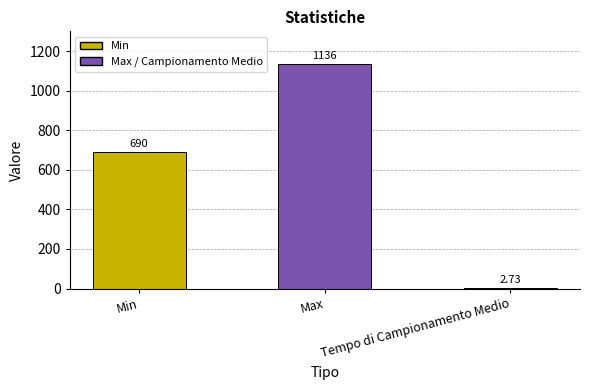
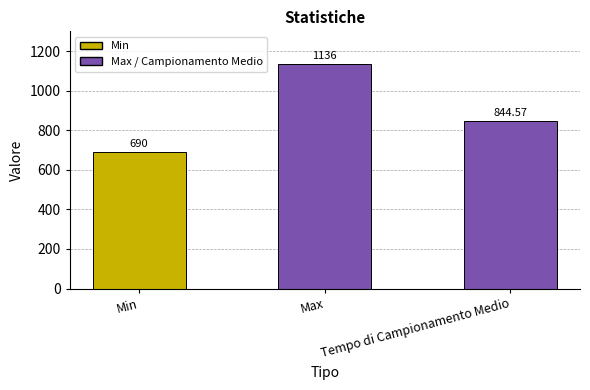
Tempo di Campionamento Medio: 2.73 -> 844.57
